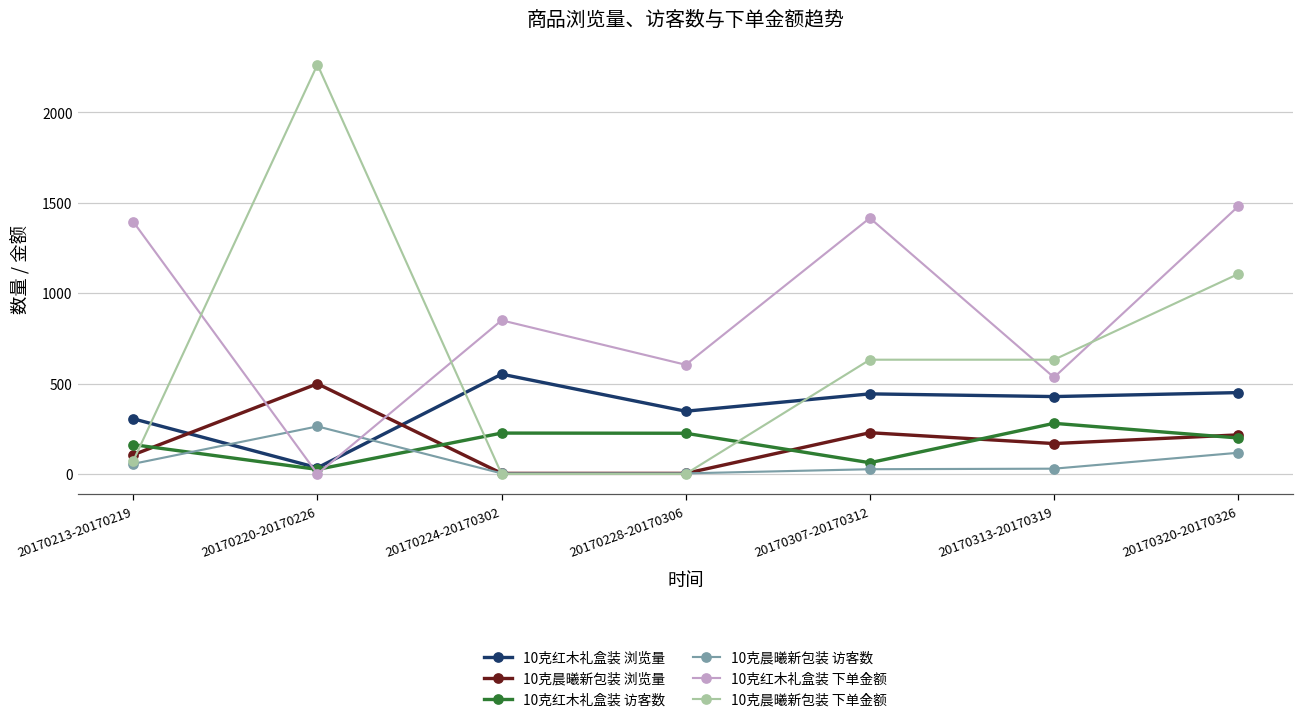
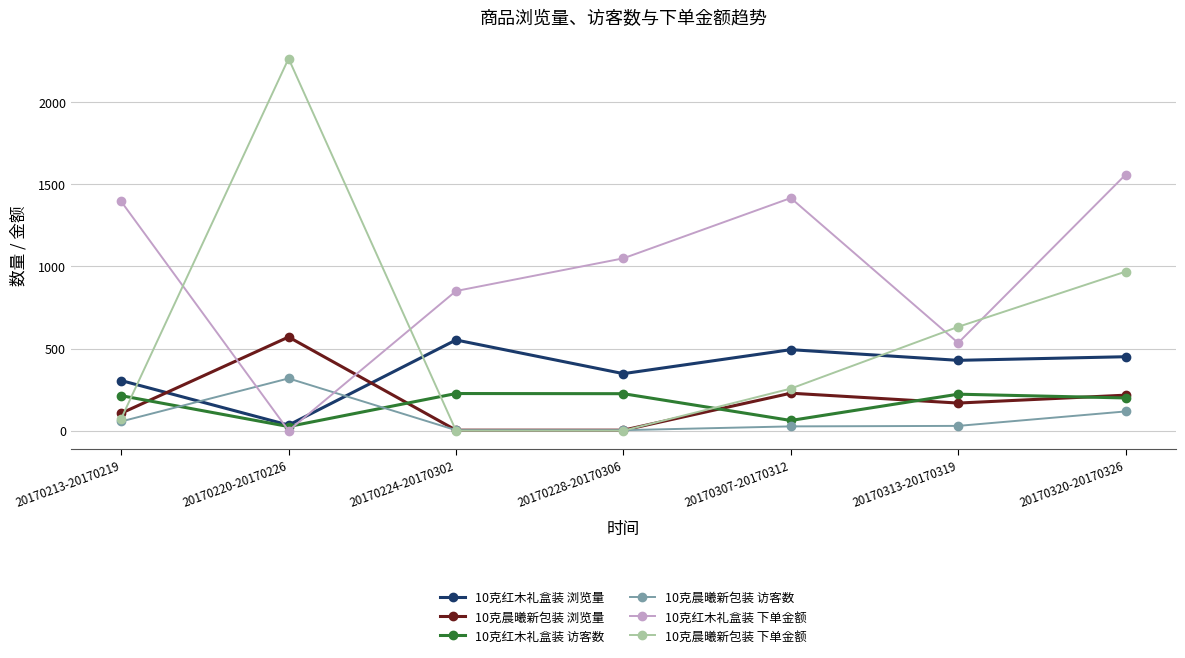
10克红木礼盒装 访客数, 20170213-20170219: 160 -> 210
10克晨曦新包装 浏览量, 20170220-20170226: 500 -> 570
10克晨曦新包装 访客数, 20170220-20170226: 260 -> 320
10克红木礼盒装 下单金额, 20170228-20170306: 600 -> 1050
10克红木礼盒装 浏览量, 20170307-20170312: 440 -> 490
10克晨曦新包装 下单金额, 20170307-20170312: 630 -> 260
10克红木礼盒装 访客数, 20170313-20170319: 280 -> 220
10克红木礼盒装 下单金额, 20170320-20170326: 1480 -> 1560
10克晨曦新包装 下单金额, 20170320-20170326: 1110 -> 970
